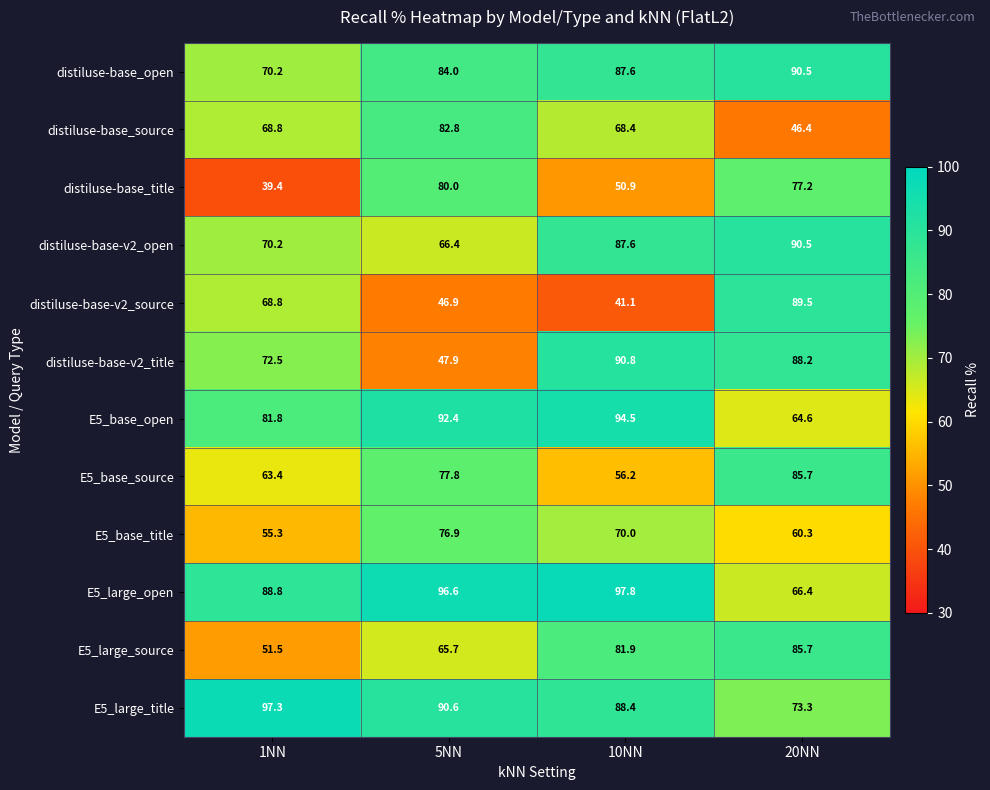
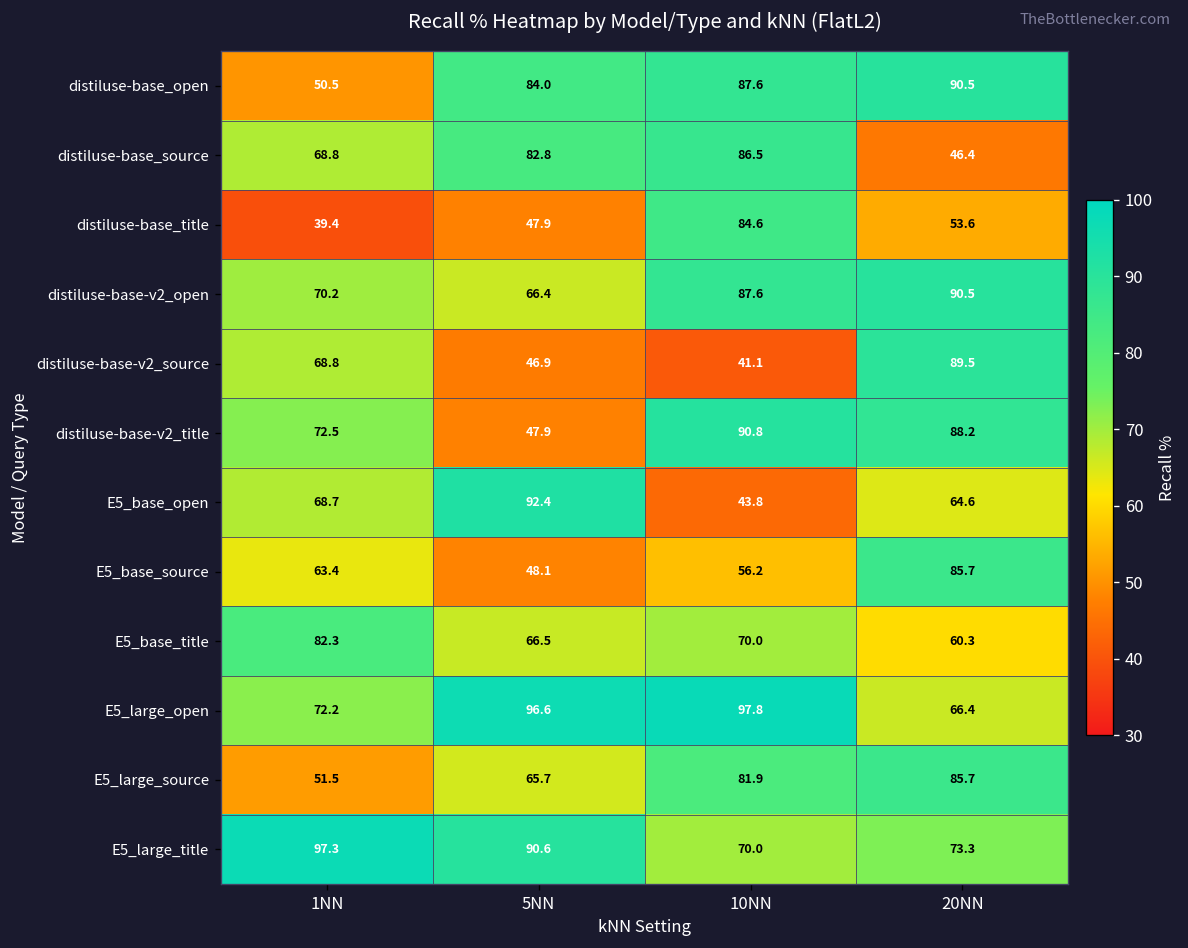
distiluse-base_open, 1NN: 70.2 -> 50.5
distiluse-base_source, 10NN: 68.4 -> 86.5
distiluse-base_title, 5NN: 80.0 -> 47.9
distiluse-base_title, 10NN: 50.9 -> 84.6
distiluse-base_title, 20NN: 77.2 -> 53.6
E5_base_open, 1NN: 81.8 -> 68.7
E5_base_open, 10NN: 94.5 -> 43.8
E5_base_source, 5NN: 77.8 -> 48.1
E5_base_title, 1NN: 55.3 -> 82.3
E5_base_title, 5NN: 76.9 -> 66.5
E5_large_open, 1NN: 88.8 -> 72.2
E5_large_title, 10NN: 88.4 -> 70.0
